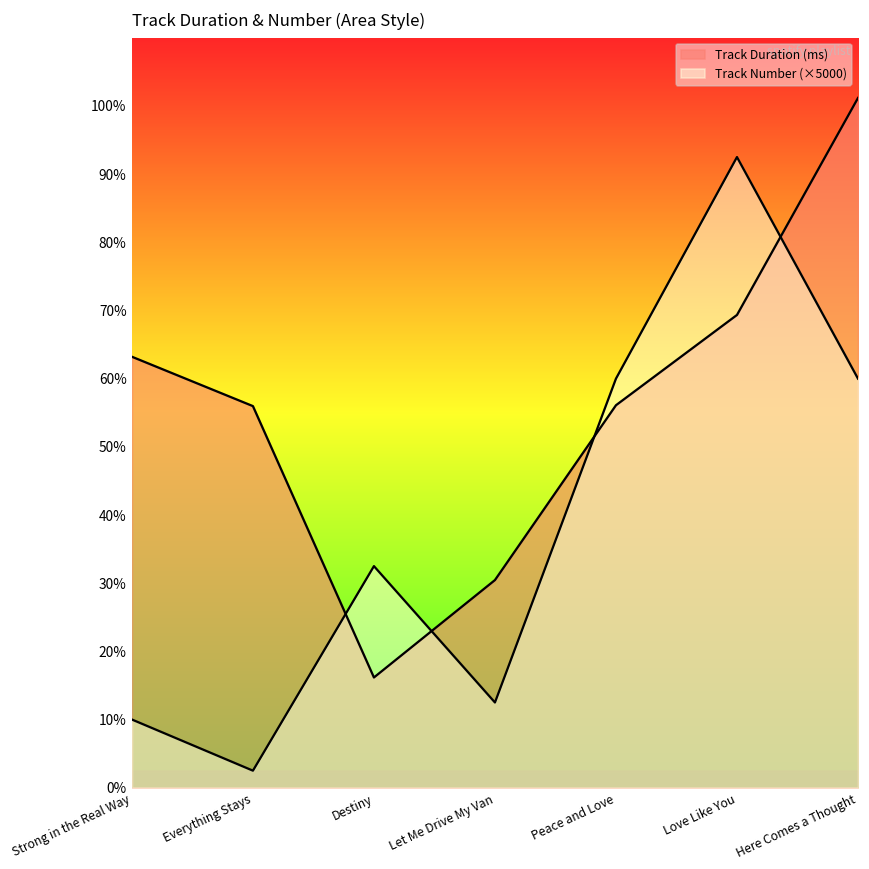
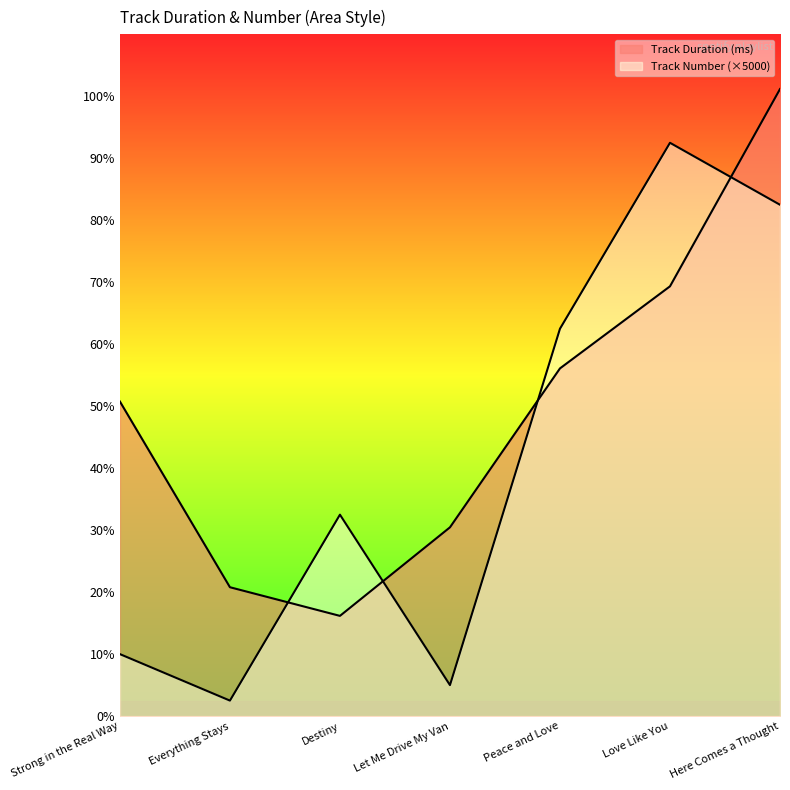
Track Duration (ms), Strong in the Real Way: 63% -> 51%
Track Duration (ms), Everything Stays: 56% -> 21%
Track Number (×5000), Let Me Drive My Van: 13% -> 5%
Track Number (×5000), Peace and Love: 60% -> 63%
Track Number (×5000), Here Comes a Thought: 60% -> 83%
